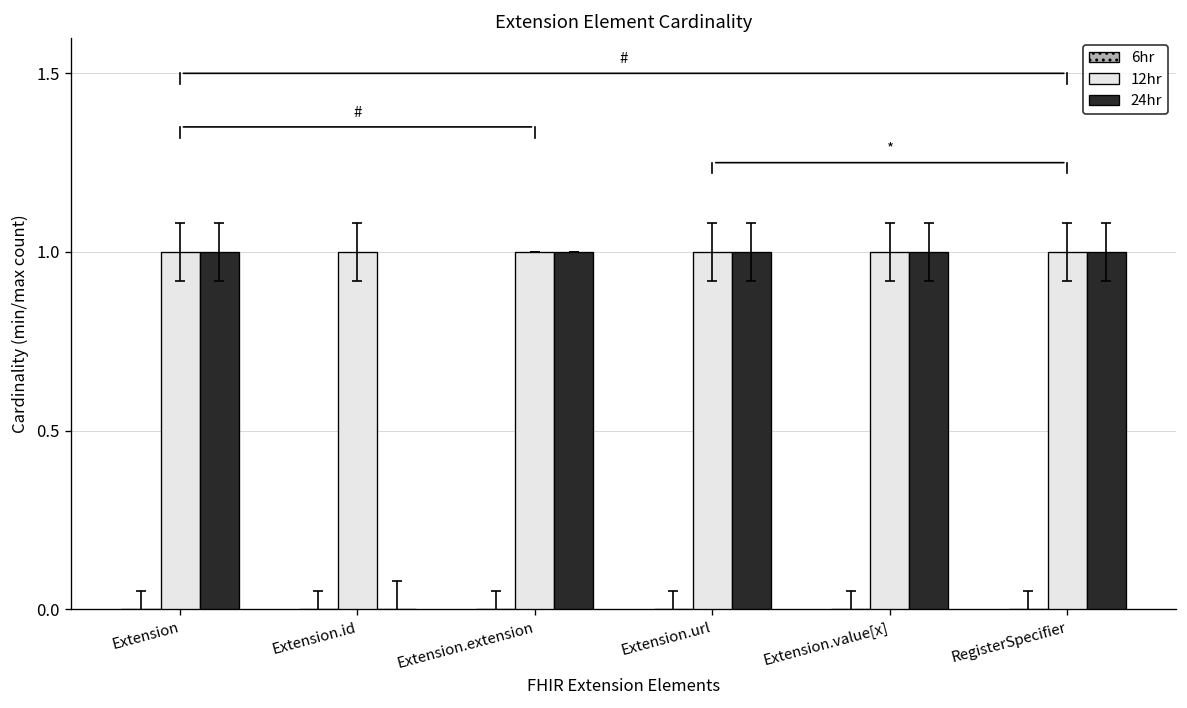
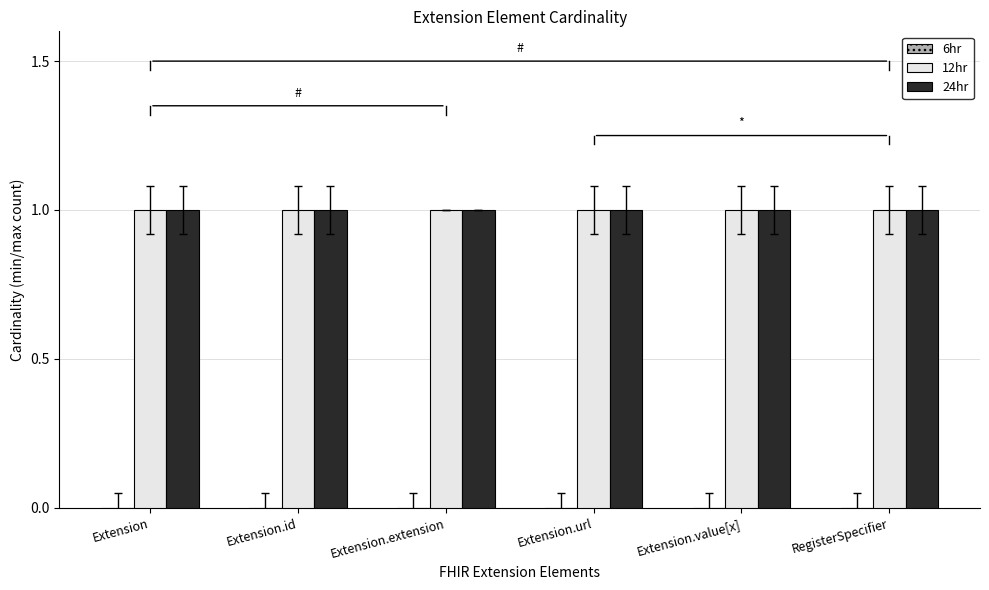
24hr, Extension.id: 0 -> 1
